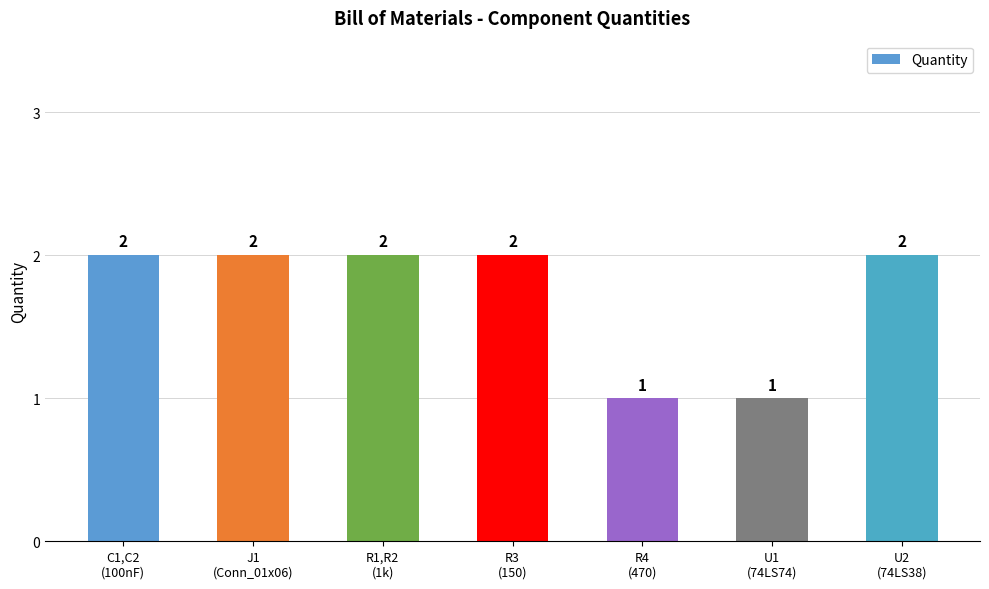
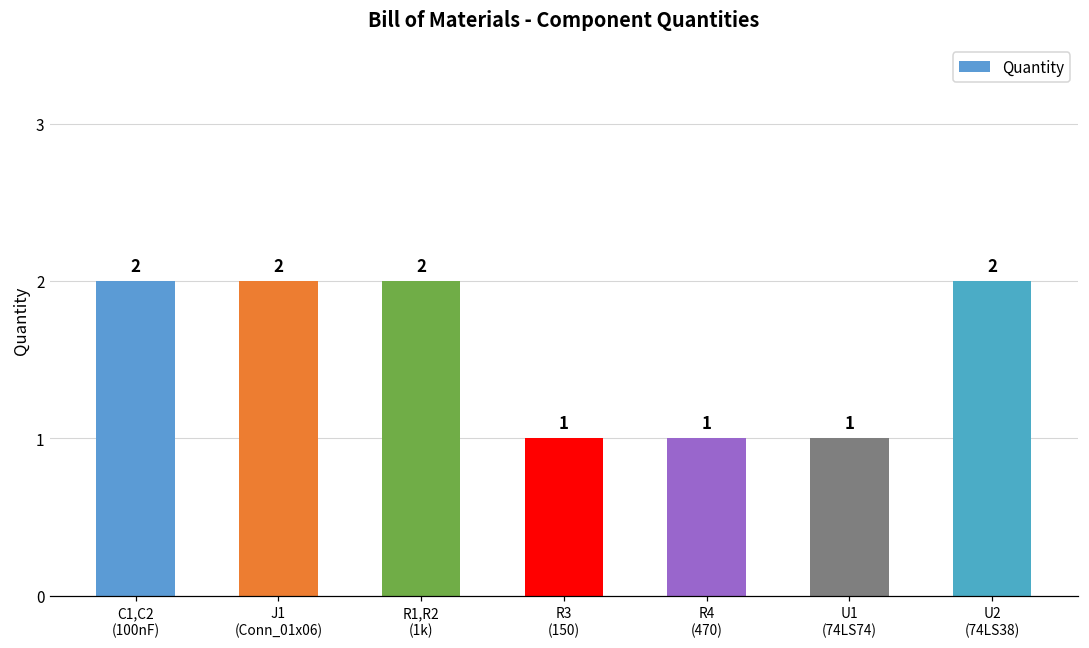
R3 (150): 2 -> 1
